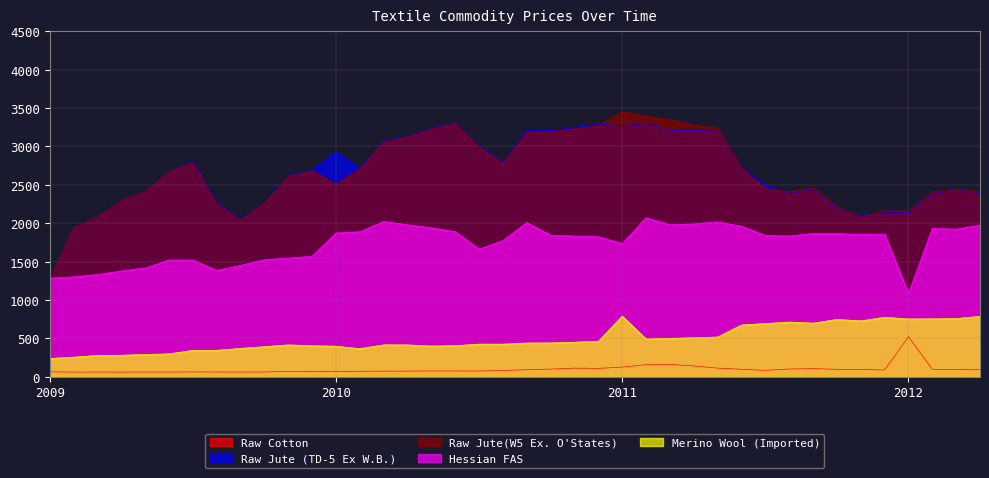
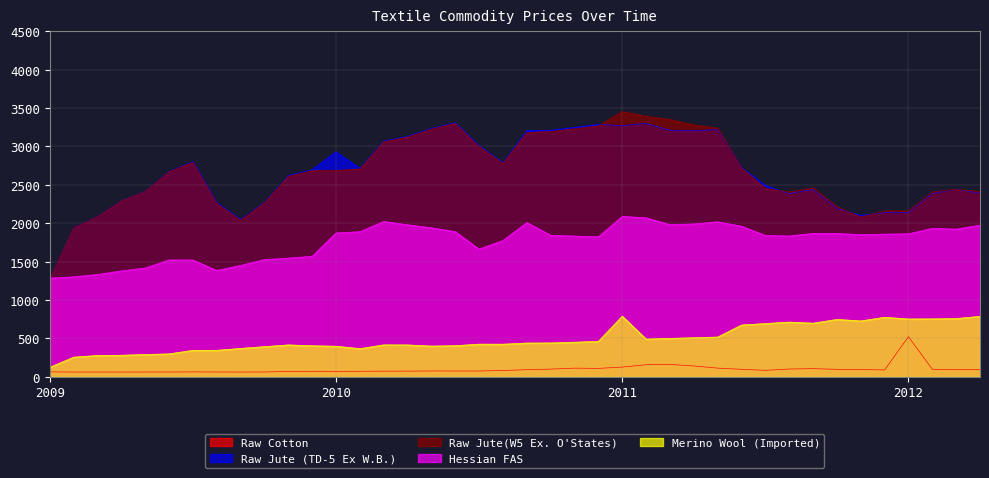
Merino Wool (Imported), 2009: 200 -> 100
Raw Jute(W5 Ex. O'States), 2010: 2500 -> 2700
Hessian FAS, 2011: 1700 -> 2100
Hessian FAS, 2012: 1100 -> 1900
